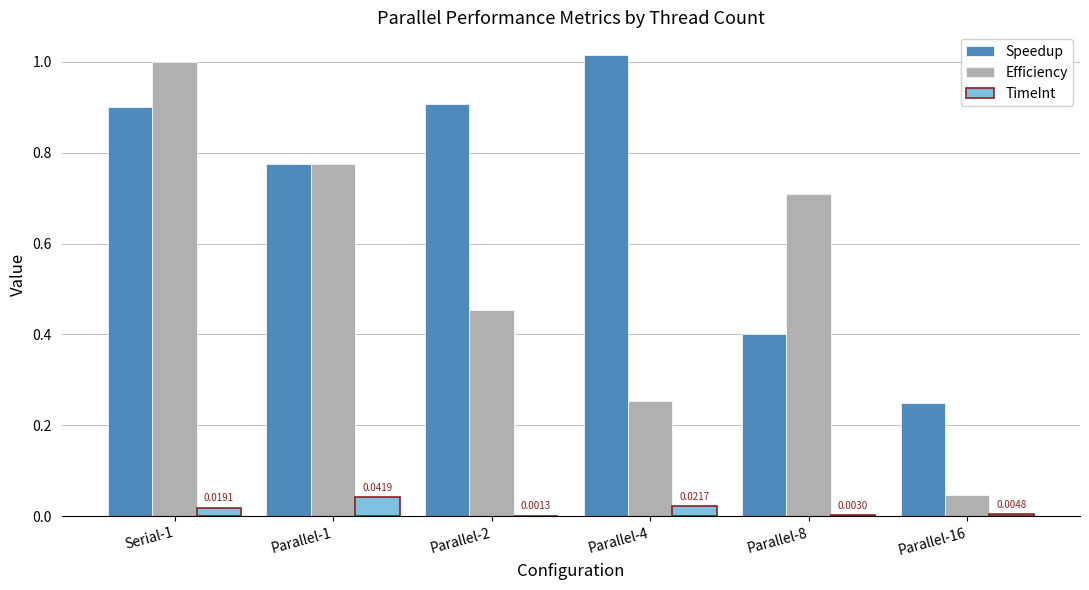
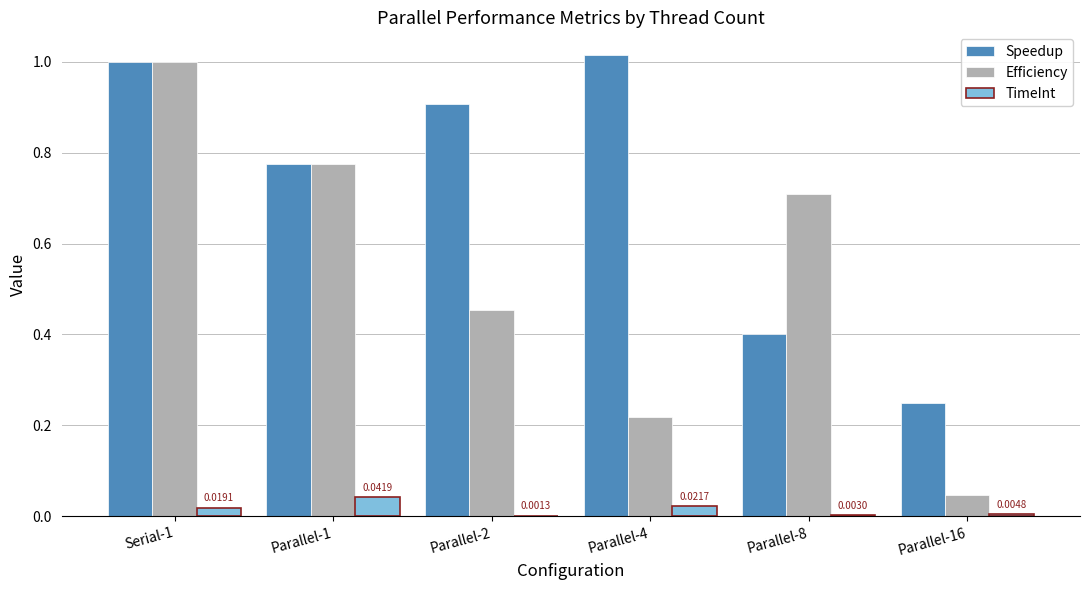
Speedup, Serial-1: 0.9 -> 1.0
Efficiency, Parallel-4: 0.25 -> 0.22
